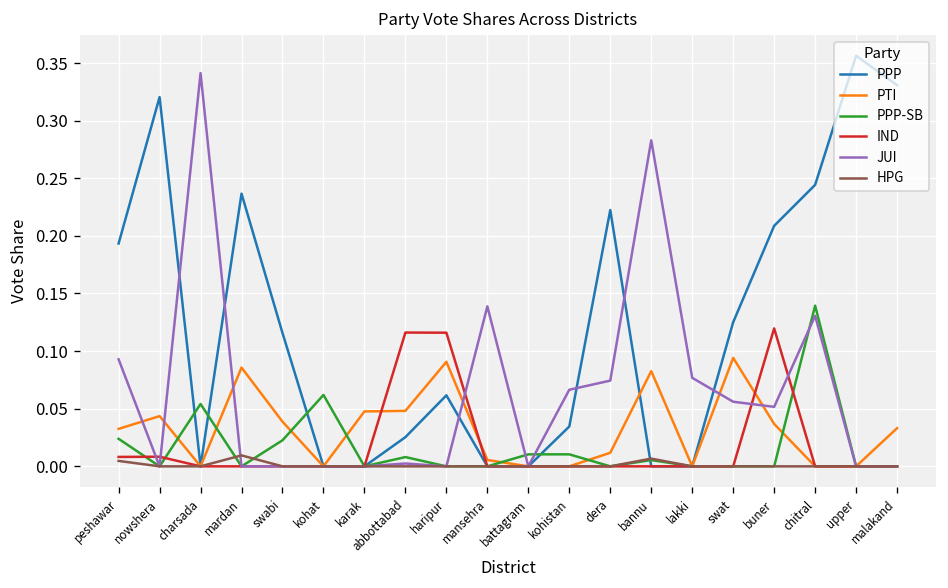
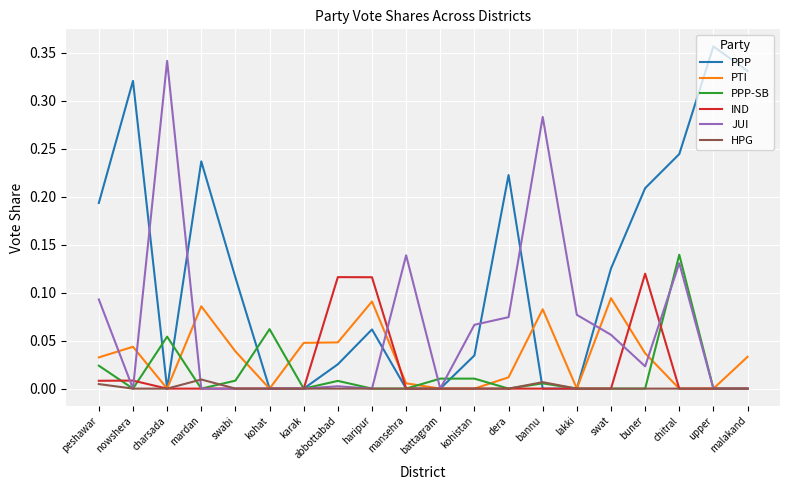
PPP-SB, swabi: 0.02 -> 0.01
JUI, buner: 0.05 -> 0.02
